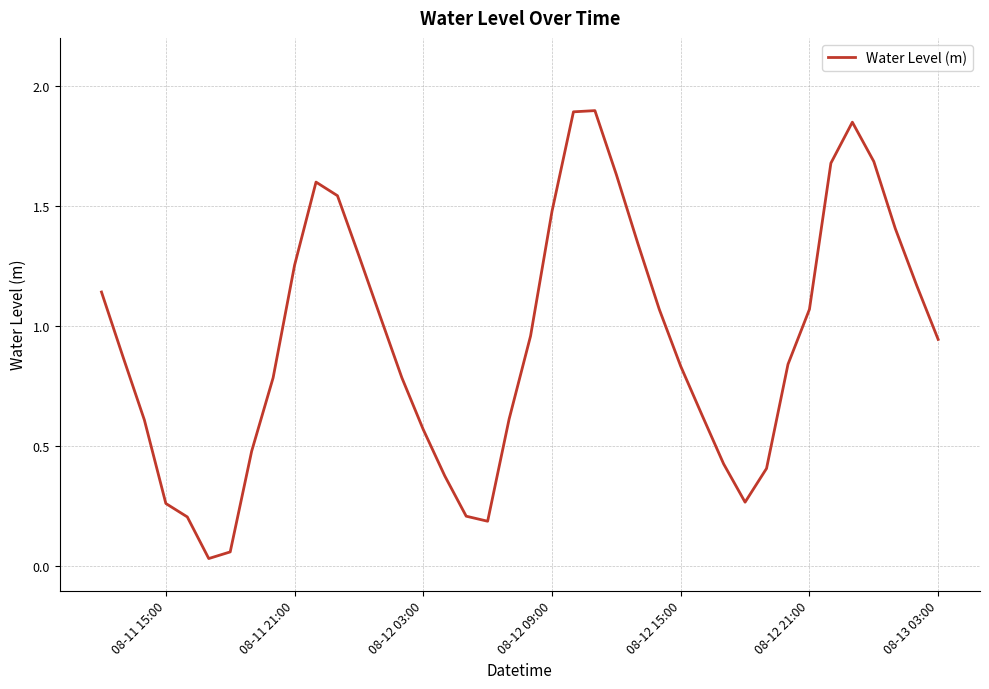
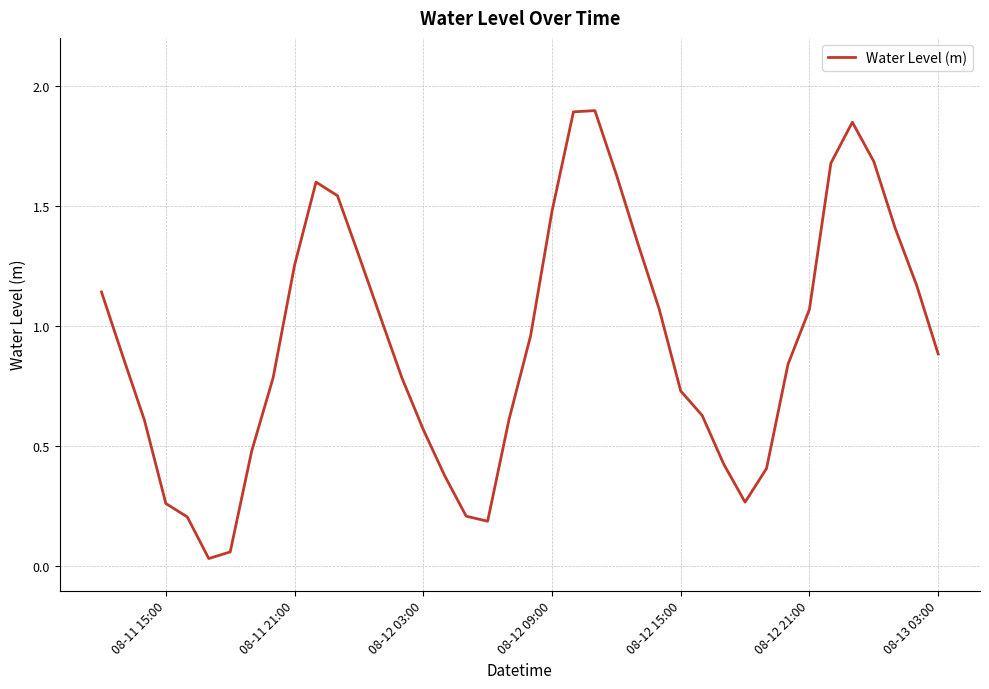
08-12 15:00: 0.83 -> 0.73
08-13 03:00: 0.94 -> 0.88
